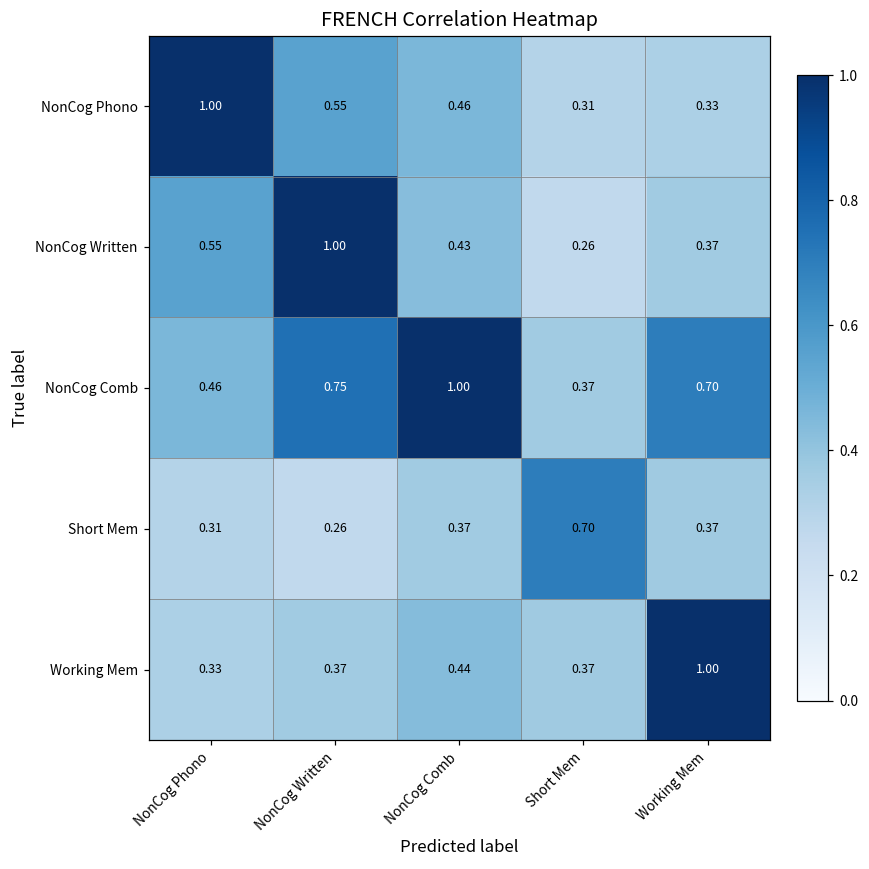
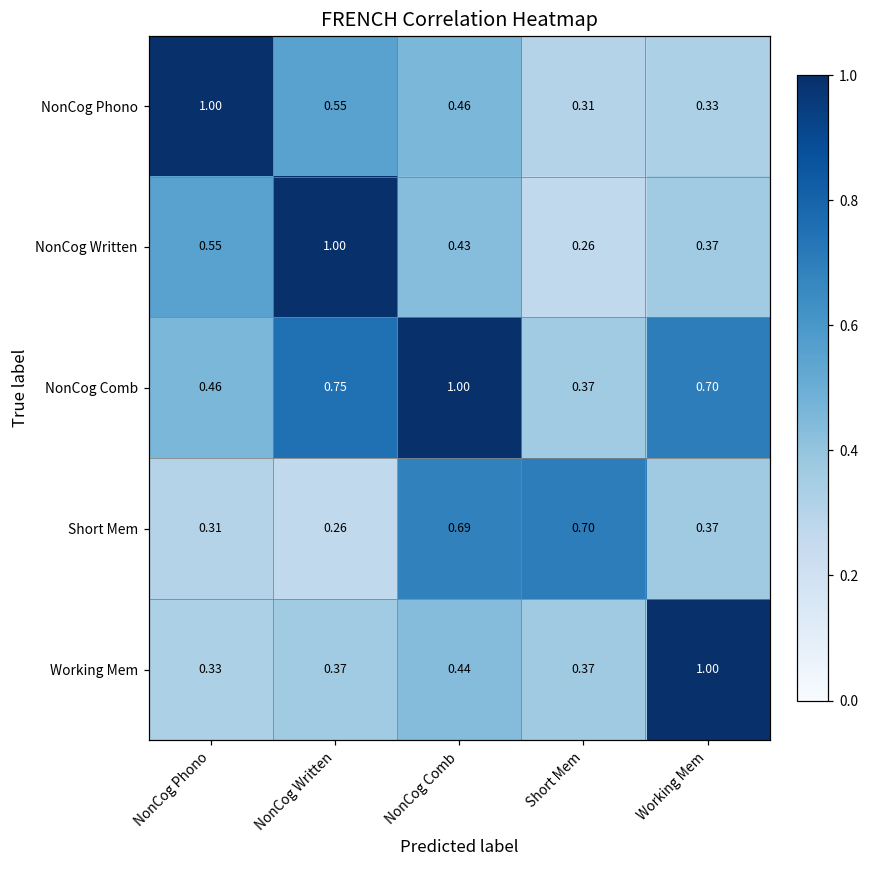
Short Mem, NonCog Comb: 0.37 -> 0.69
